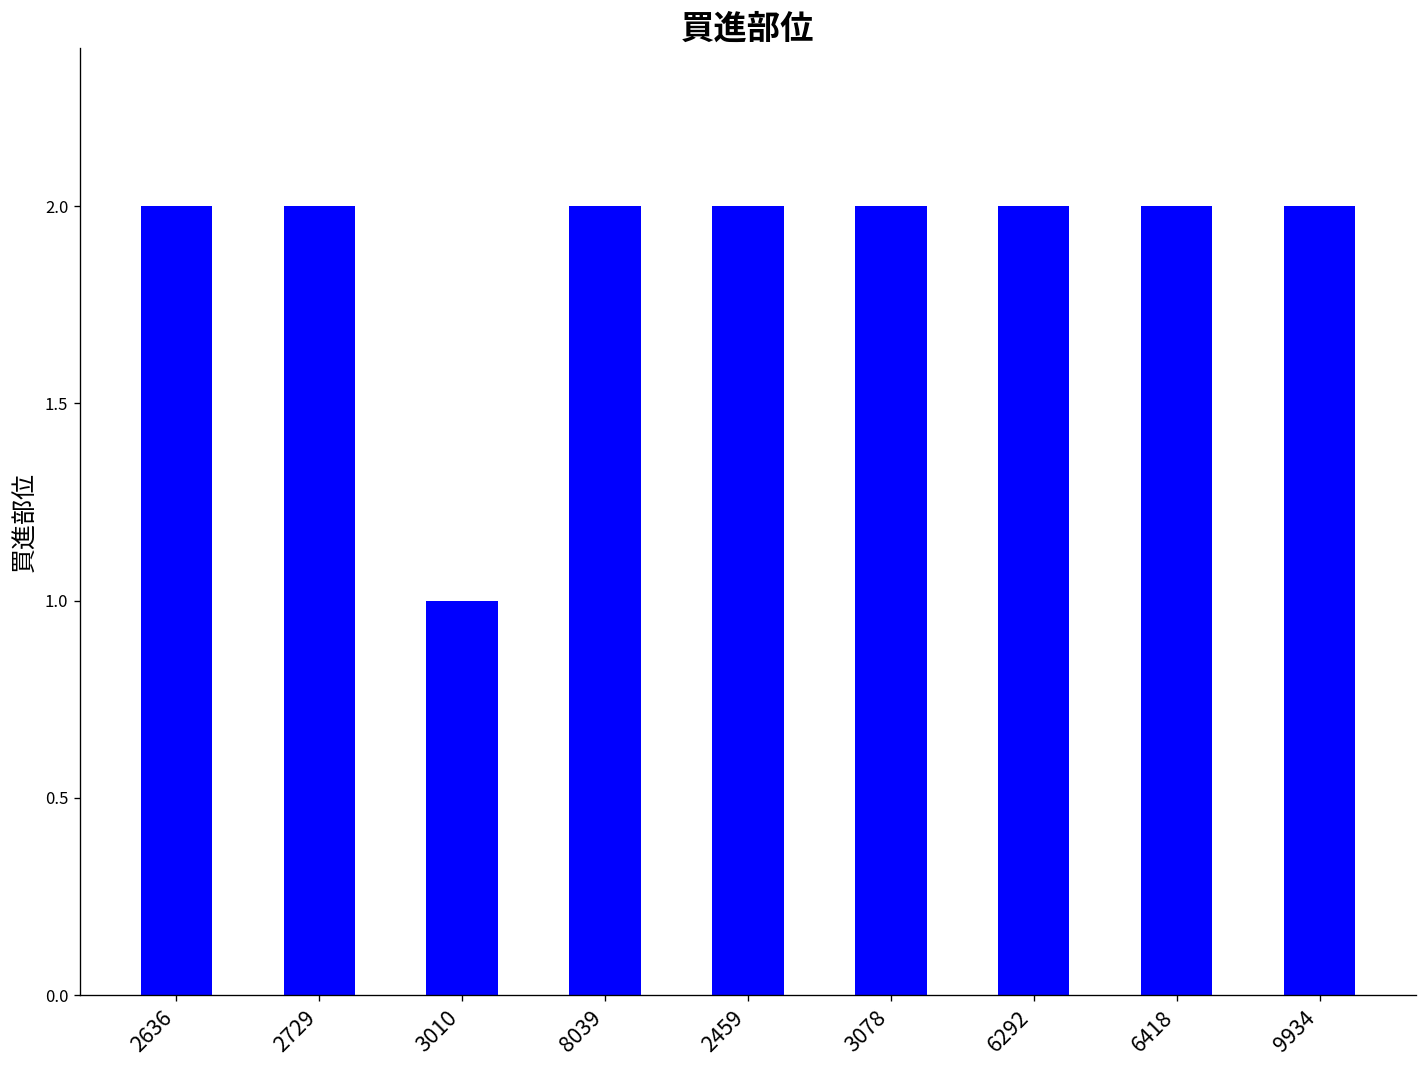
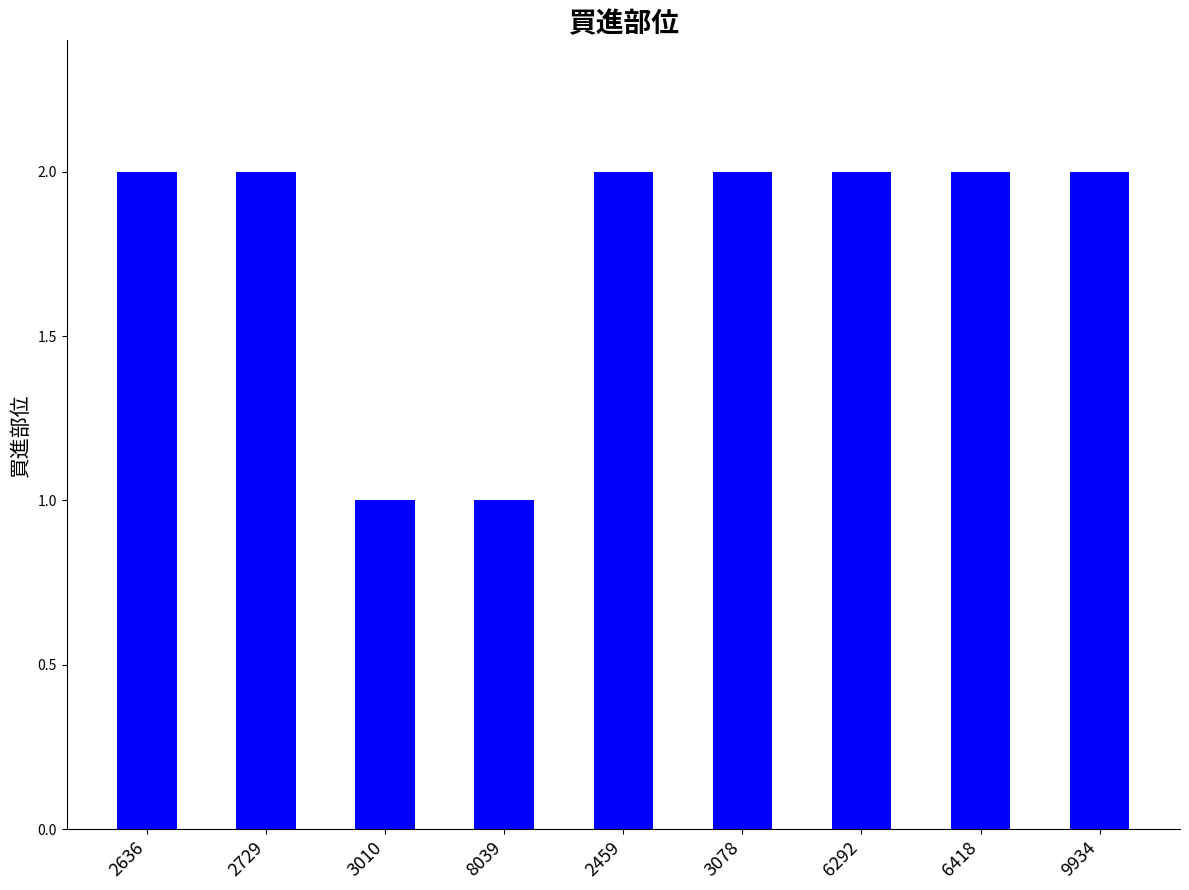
8039: 2 -> 1
